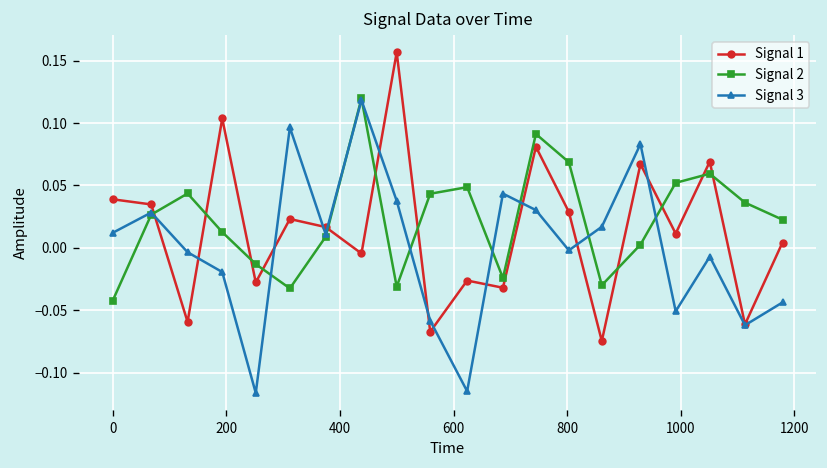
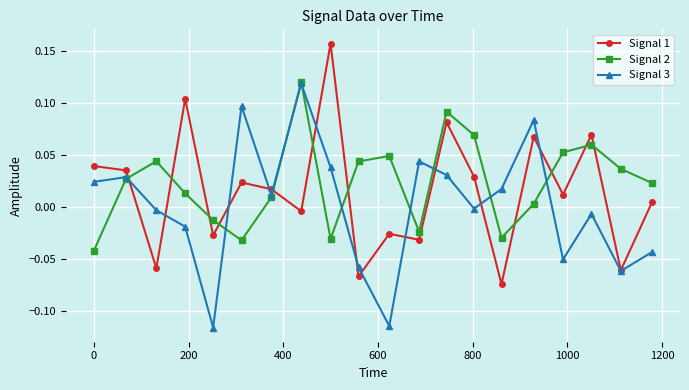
Signal 3, 0: 0.012 -> 0.024
